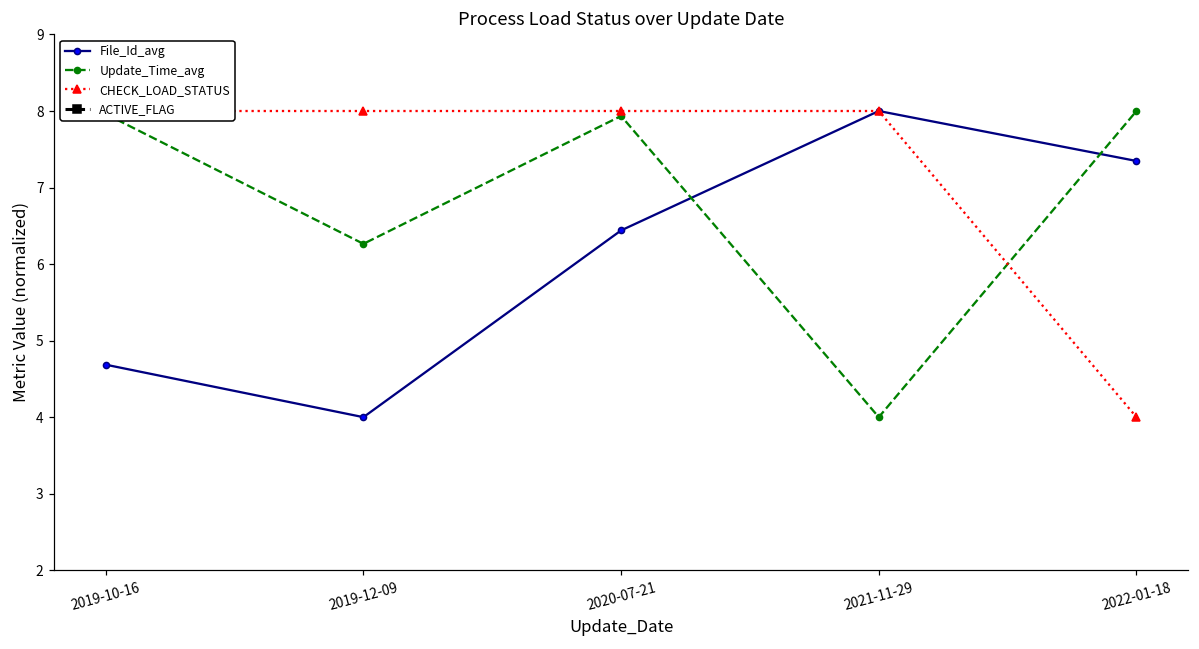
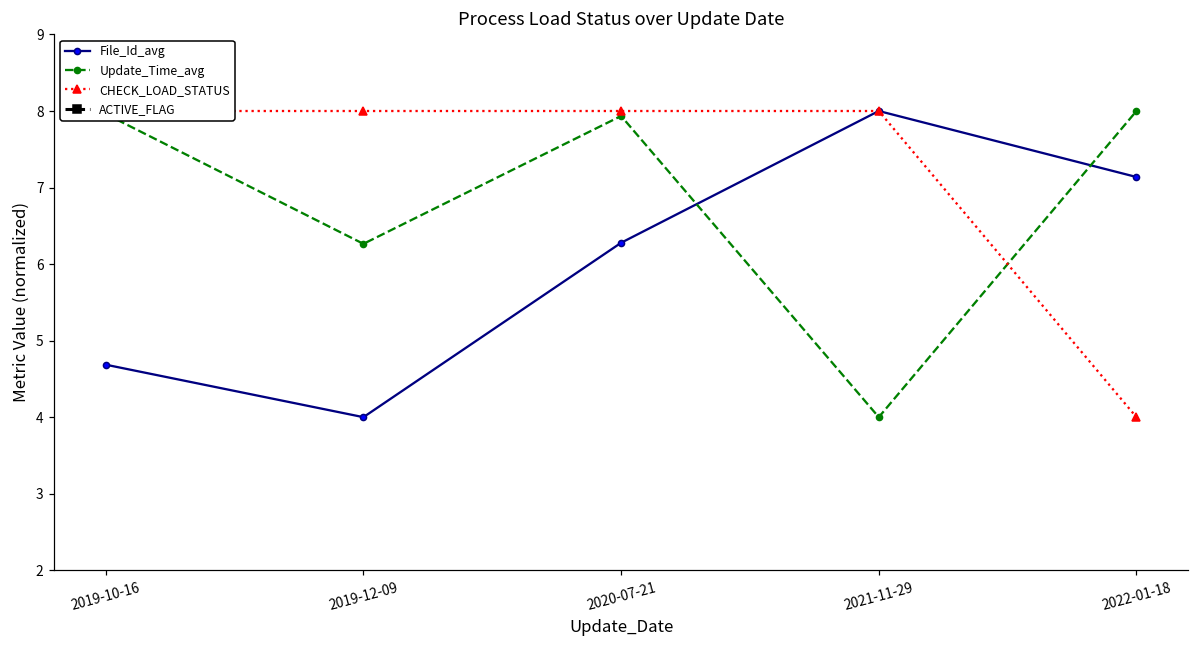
File_Id_avg, 2020-07-21: 6.4 -> 6.3
File_Id_avg, 2022-01-18: 7.3 -> 7.1
